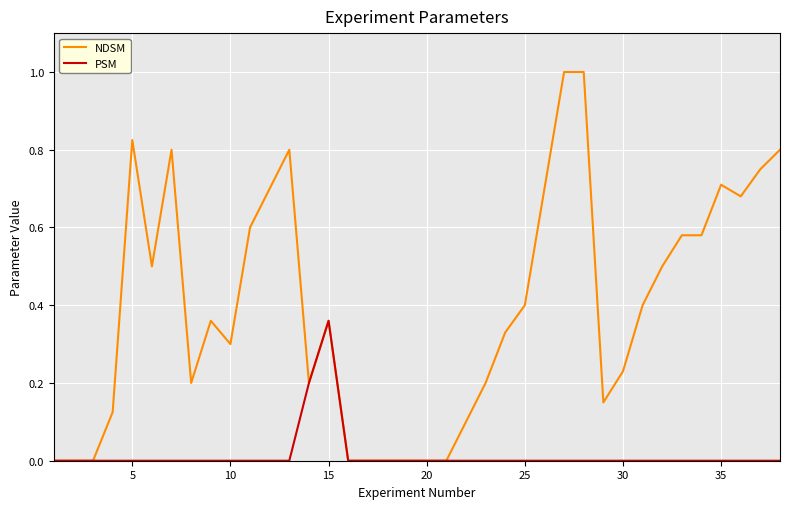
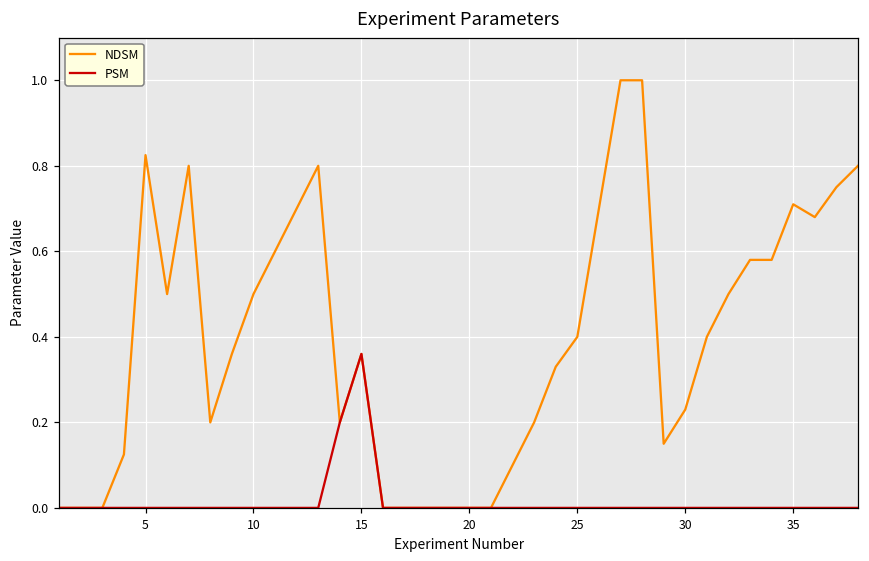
NDSM, 10: 0.3 -> 0.5
